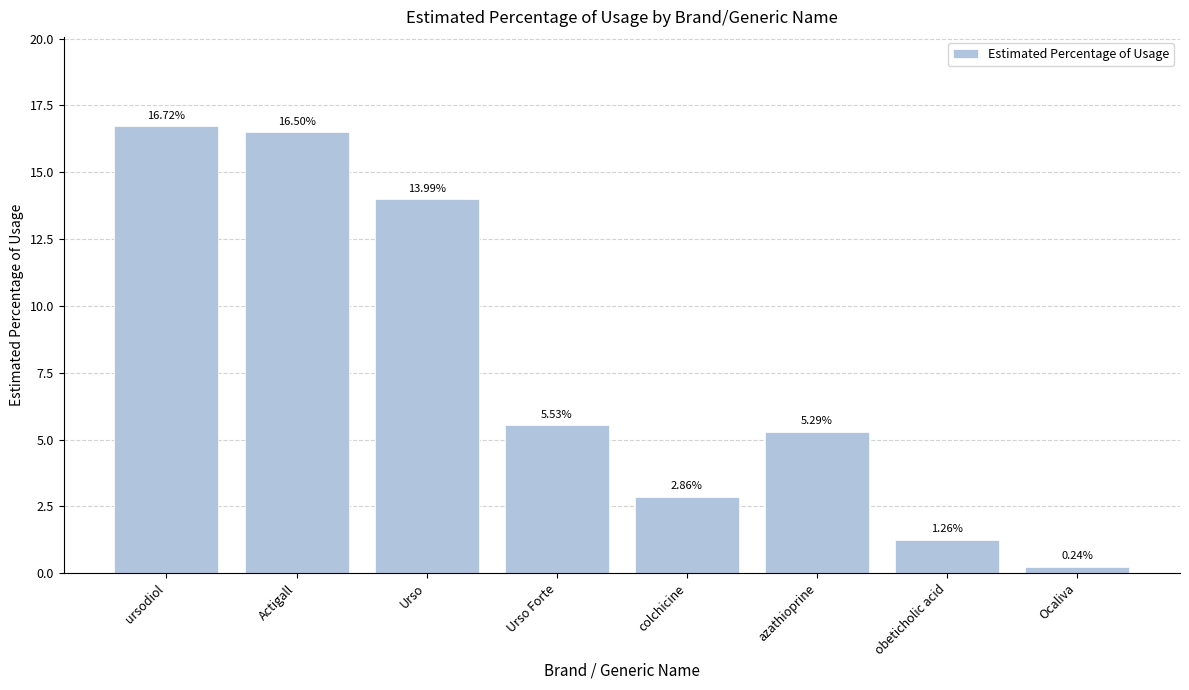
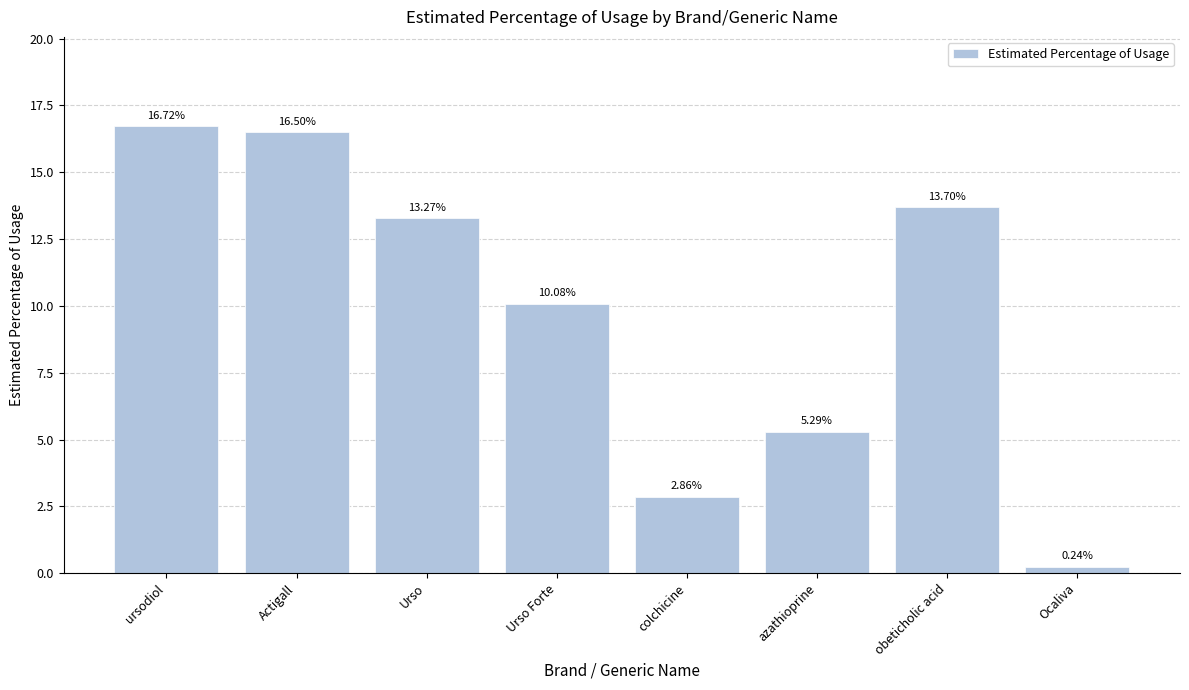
Urso: 13.99% -> 13.27%
Urso Forte: 5.53% -> 10.08%
obeticholic acid: 1.26% -> 13.70%
